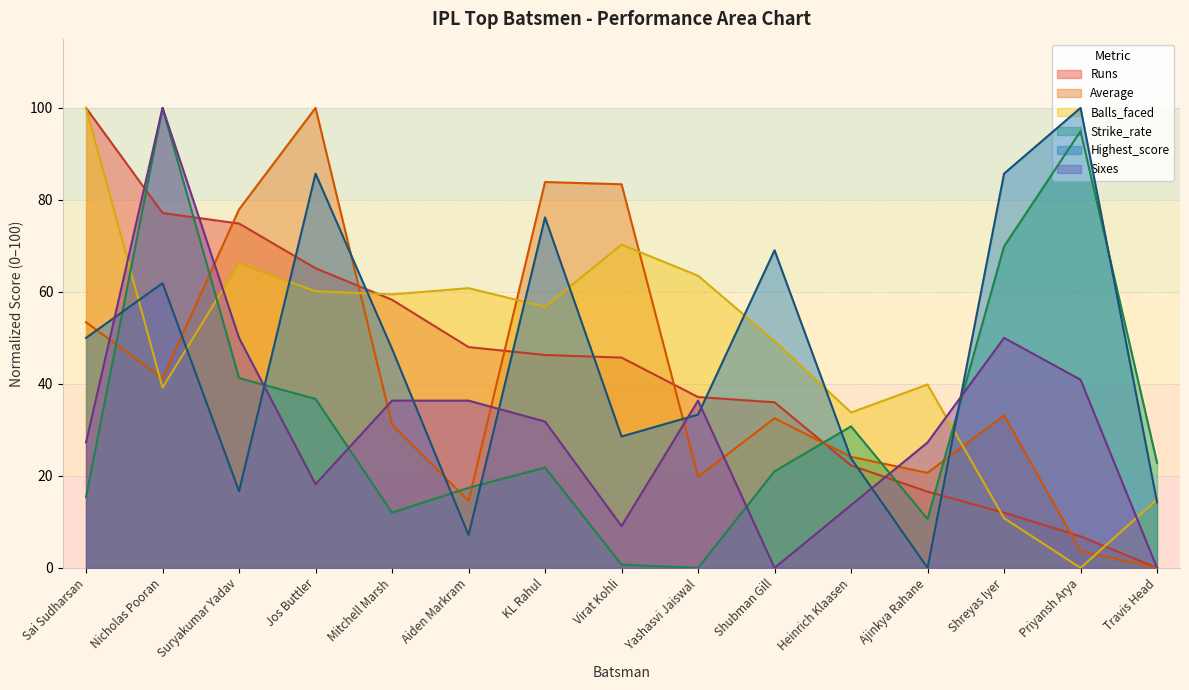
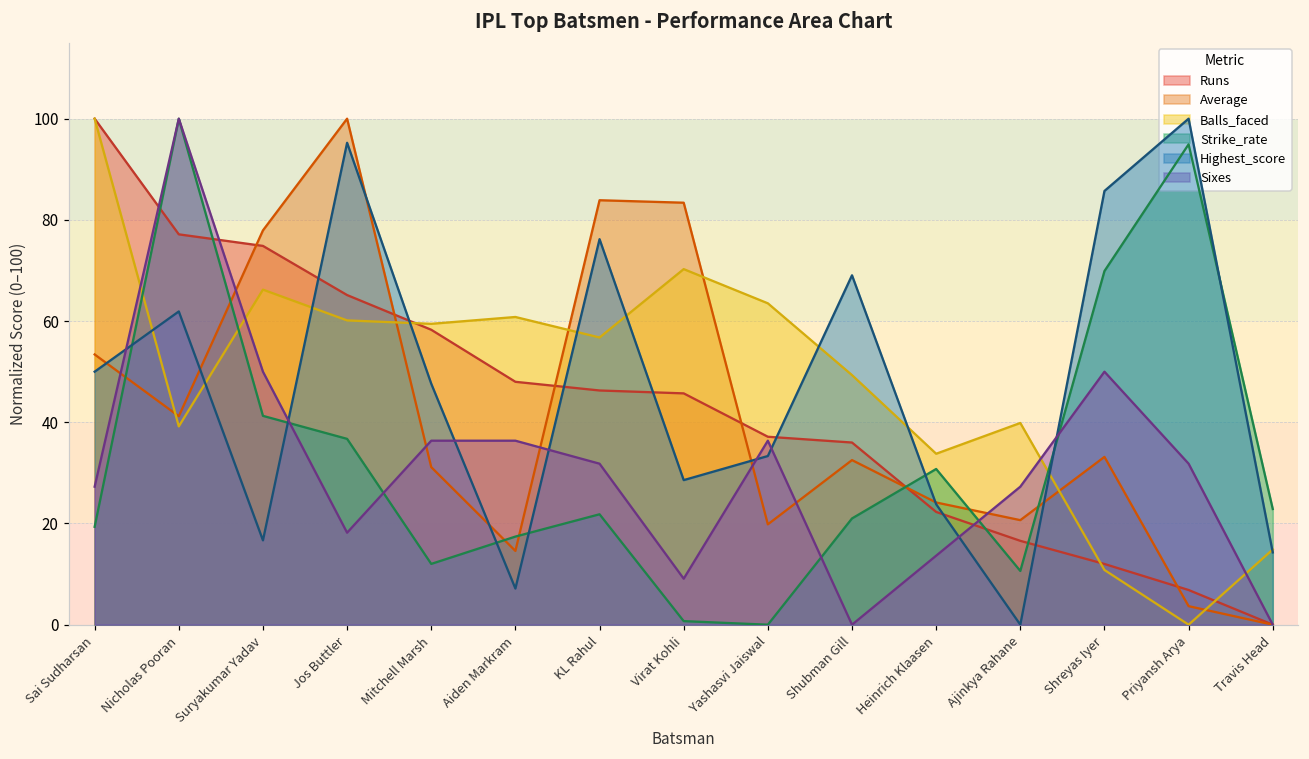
Strike_rate, Sai Sudharsan: 15 -> 19
Highest_score, Jos Buttler: 86 -> 95
Sixes, Priyansh Arya: 41 -> 32
